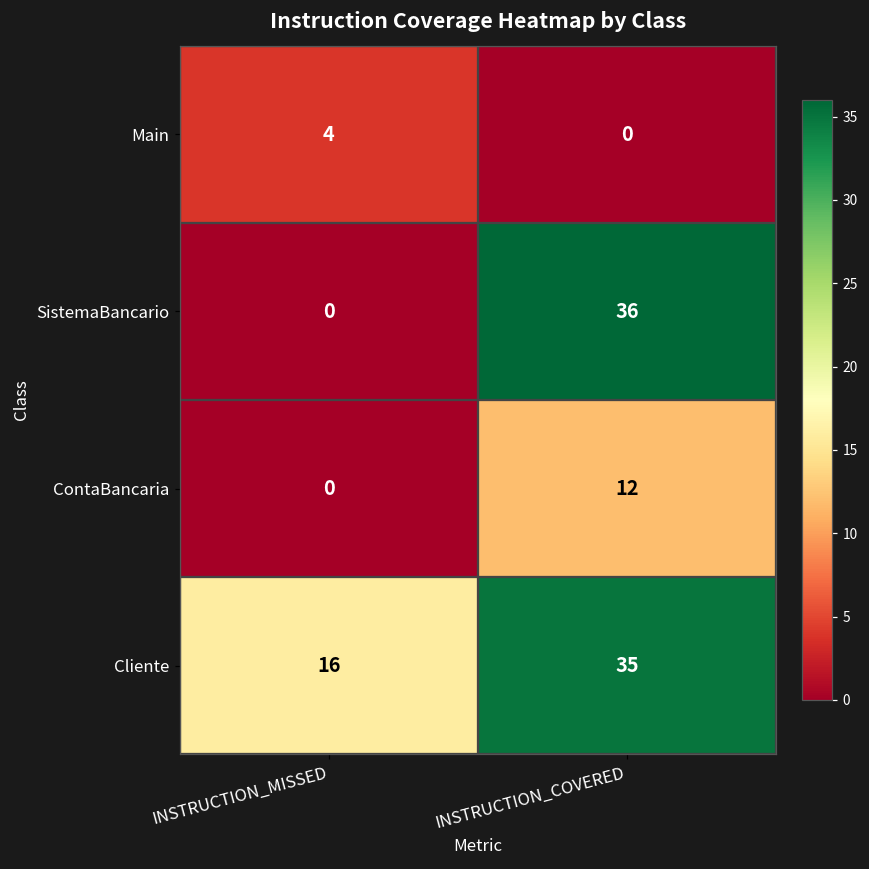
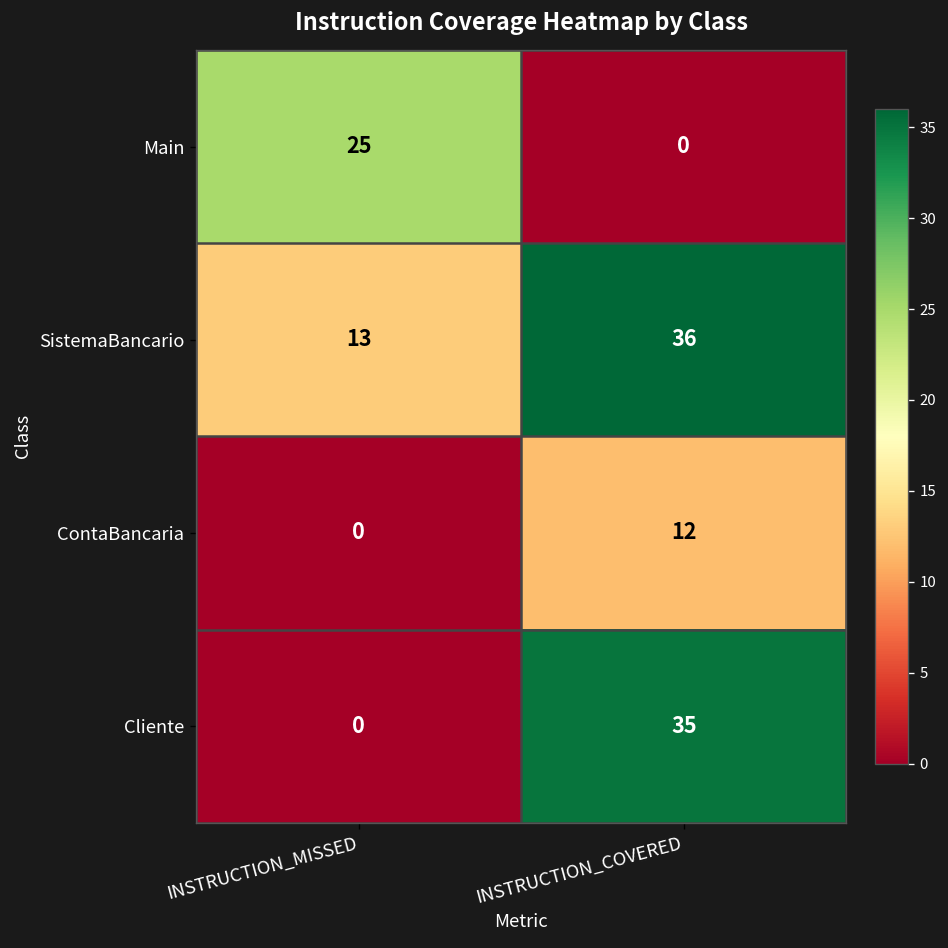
Main, INSTRUCTION_MISSED: 4 -> 25
SistemaBancario, INSTRUCTION_MISSED: 0 -> 13
Cliente, INSTRUCTION_MISSED: 16 -> 0
